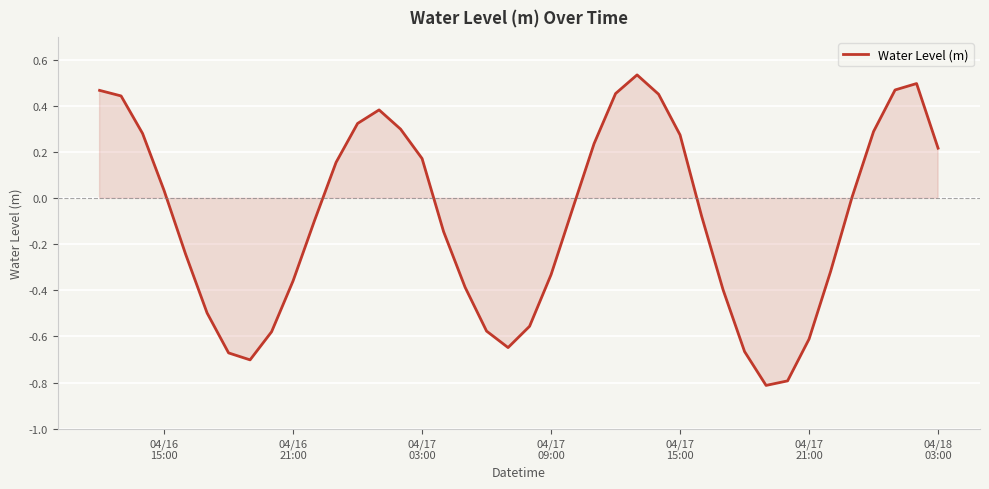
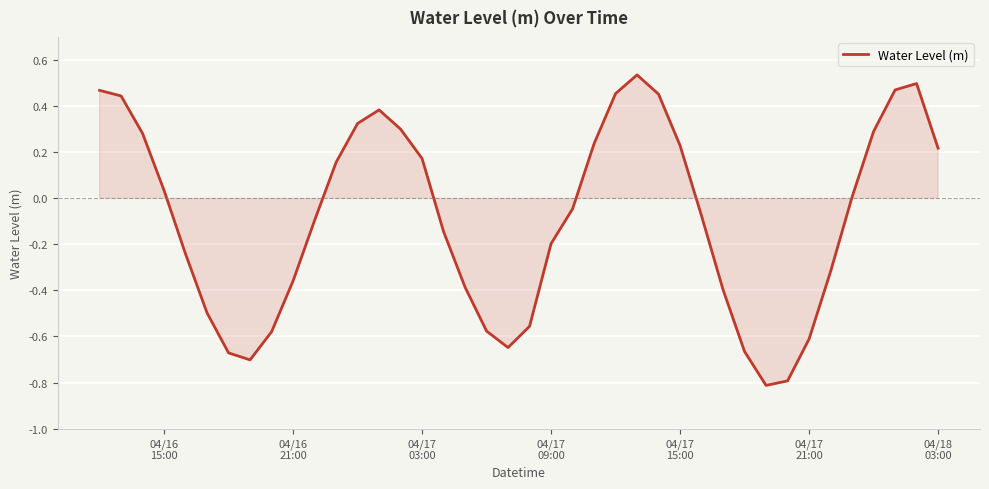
04/17 09:00: -0.33 -> -0.20
04/17 15:00: 0.27 -> 0.23
